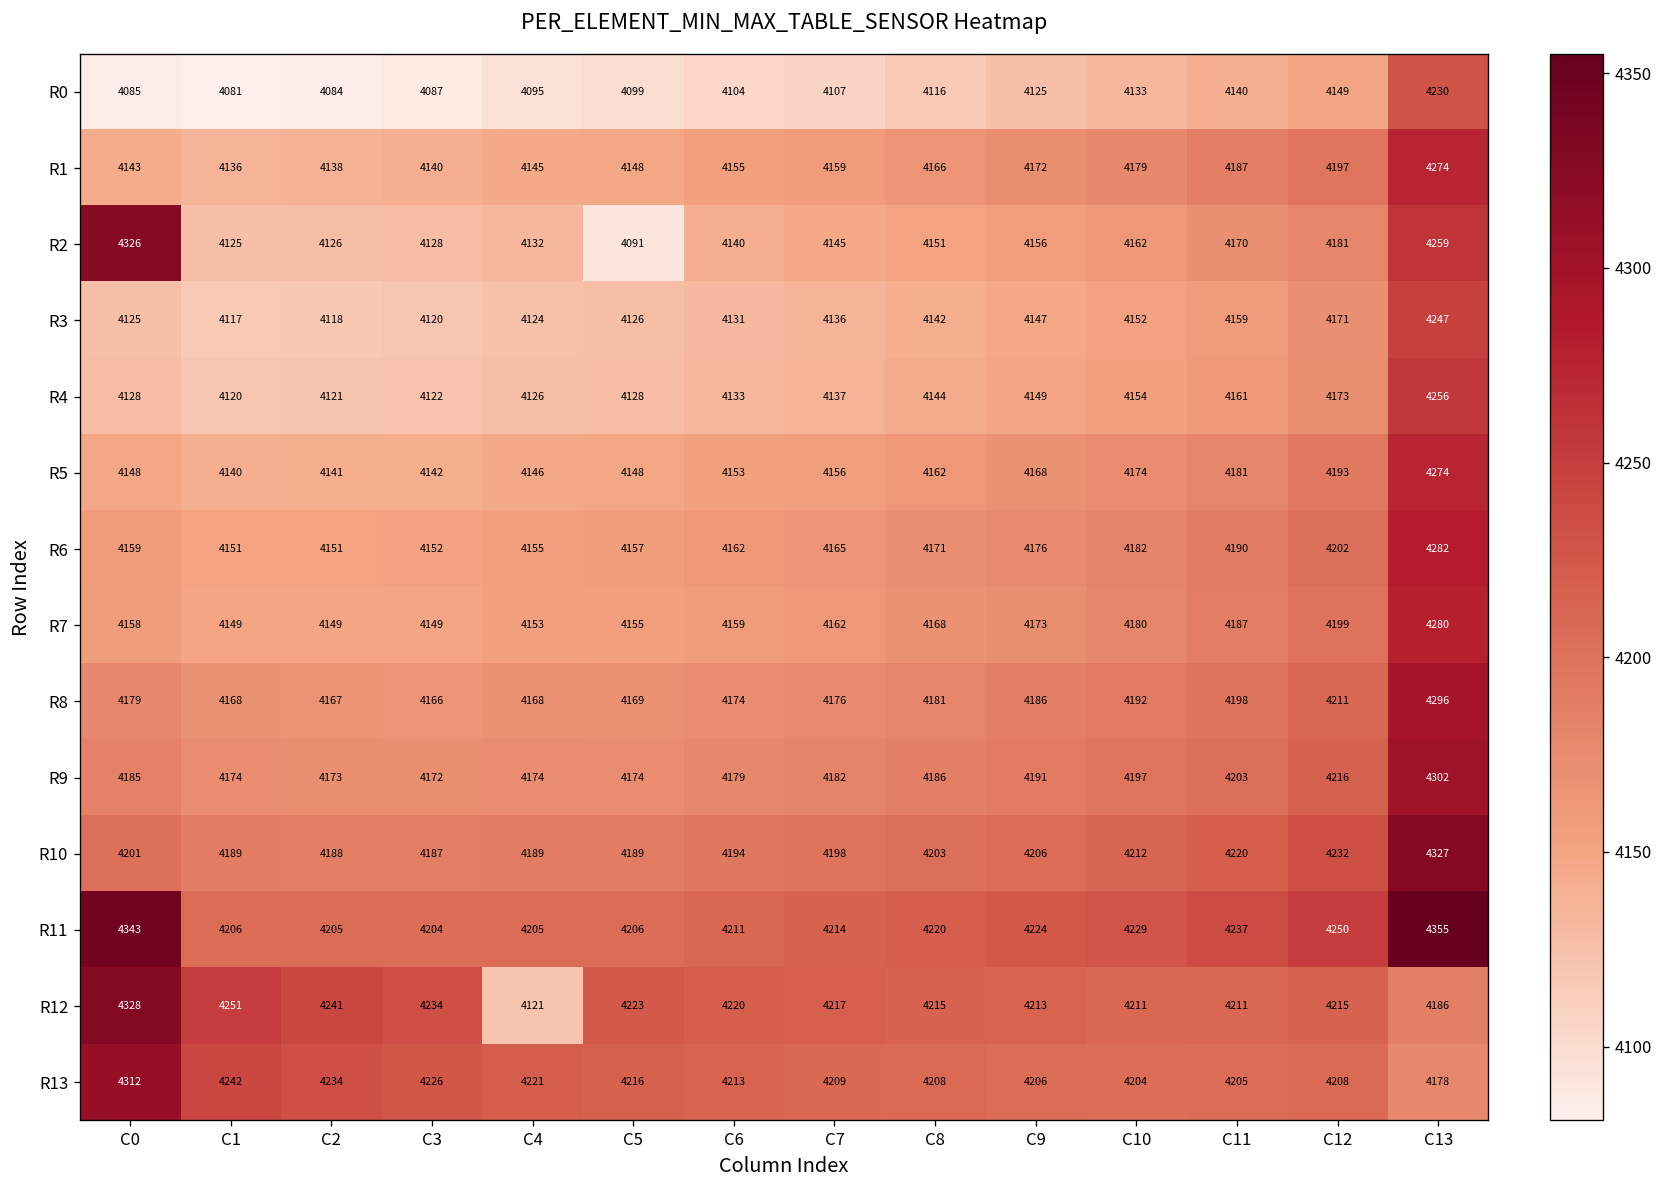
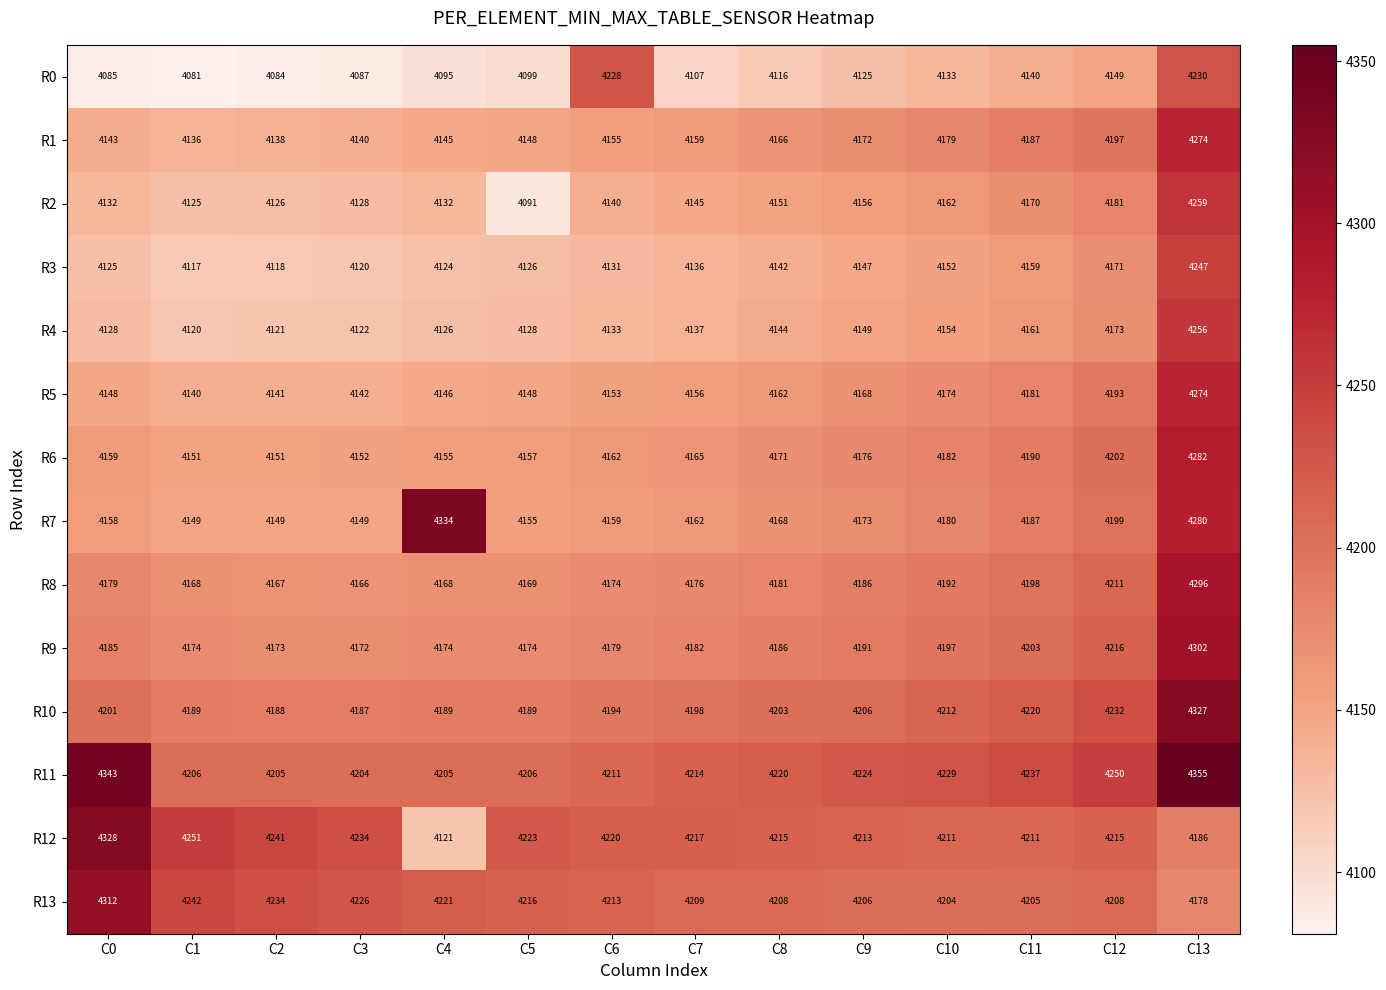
R0, C6: 4104 -> 4228
R2, C0: 4326 -> 4132
R7, C4: 4153 -> 4334
